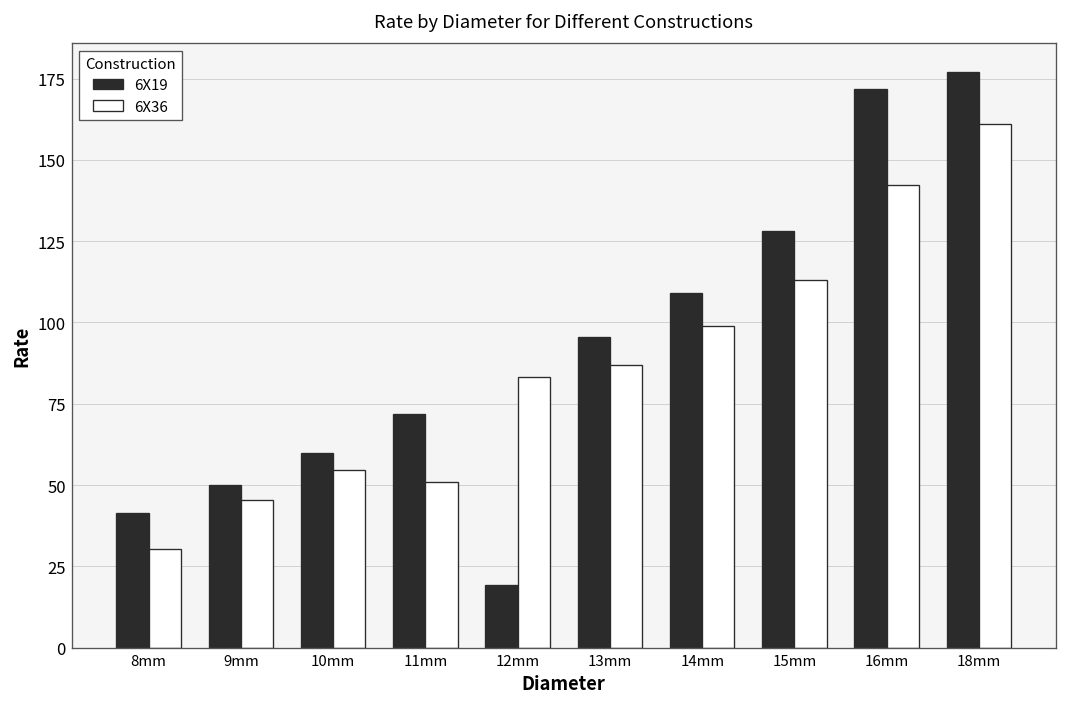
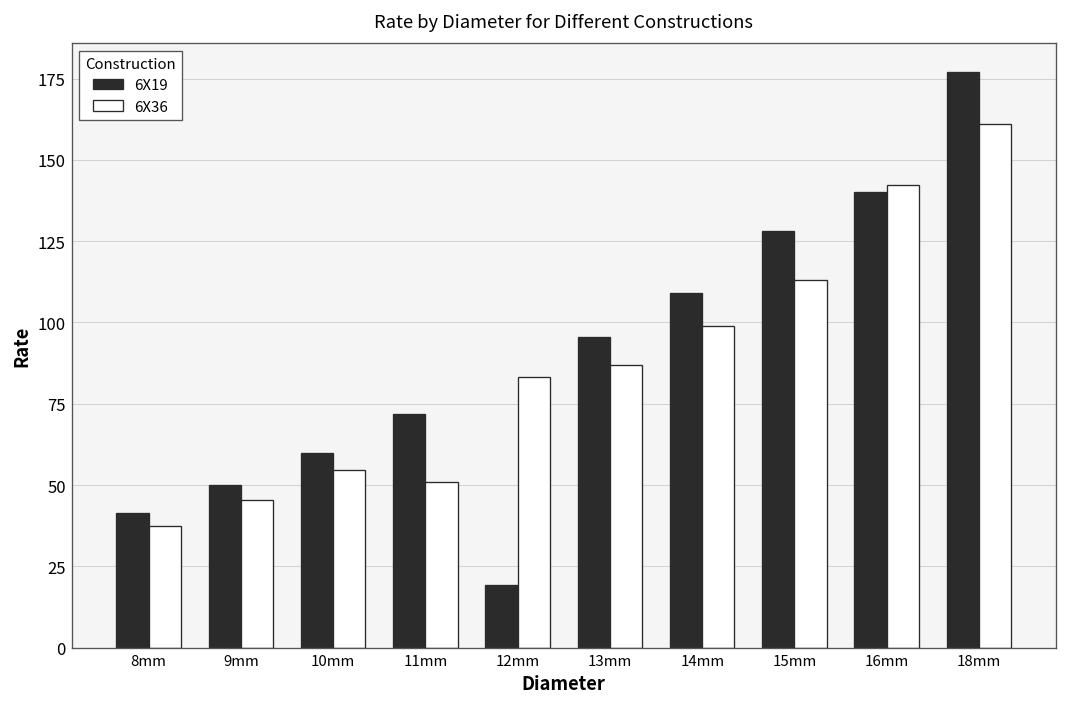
6X36, 8mm: 31 -> 38
6X19, 16mm: 172 -> 140
